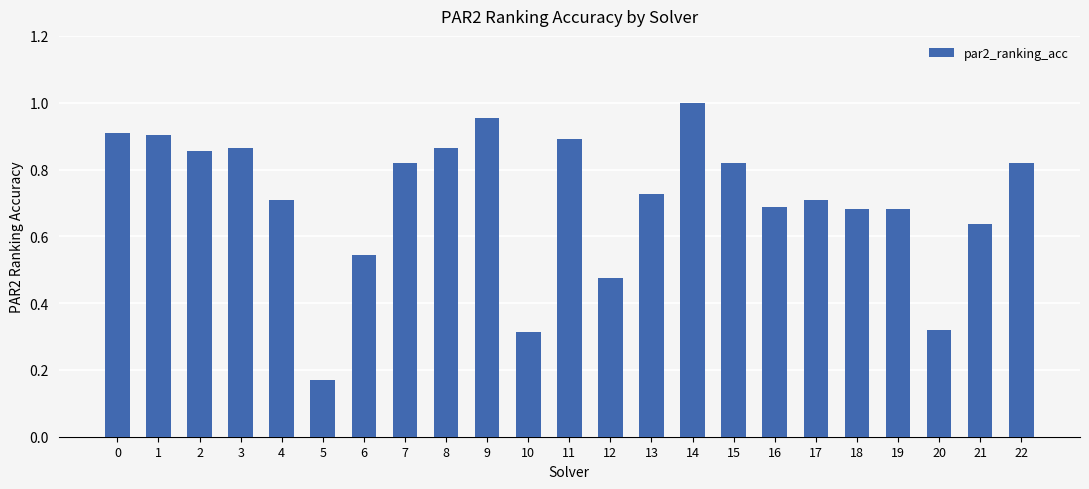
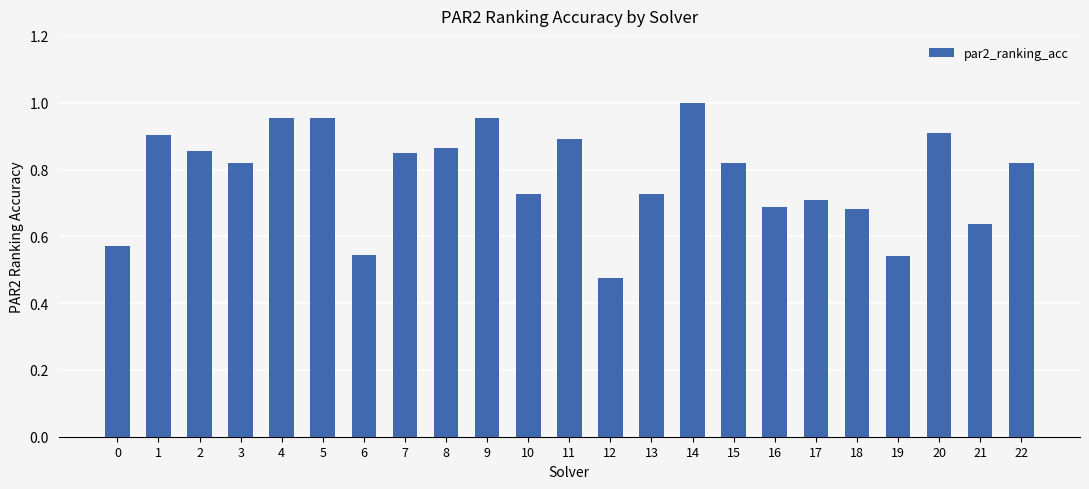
0: 0.91 -> 0.57
3: 0.86 -> 0.82
4: 0.71 -> 0.95
5: 0.17 -> 0.95
7: 0.82 -> 0.85
10: 0.31 -> 0.73
19: 0.68 -> 0.54
20: 0.32 -> 0.91
